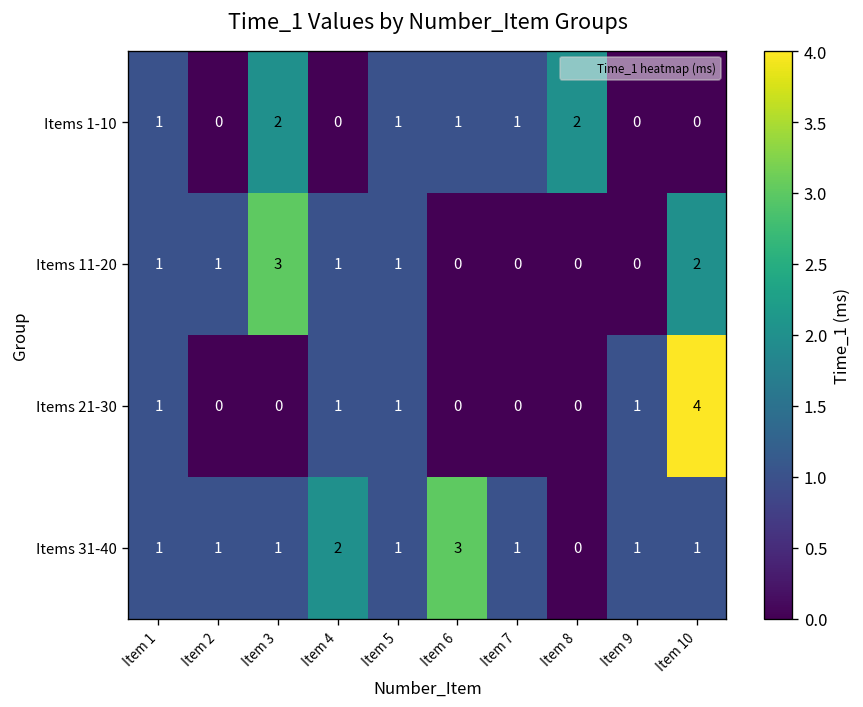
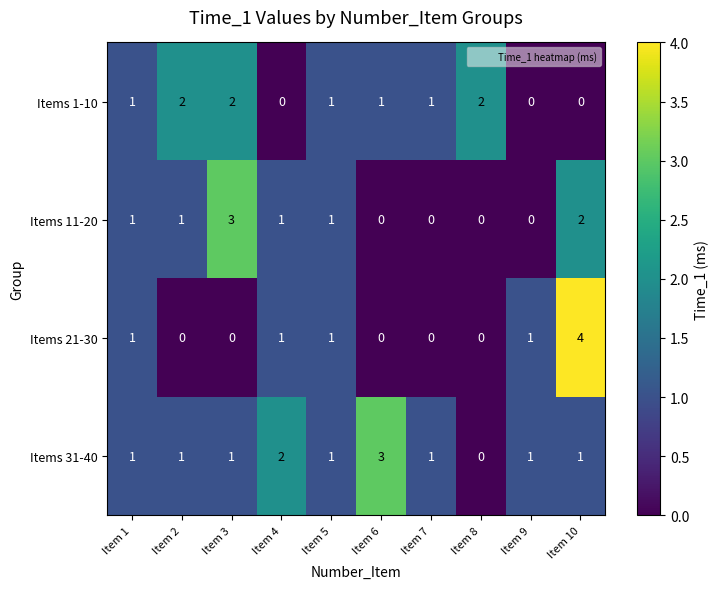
Items 1-10, Item 2: 0 -> 2
